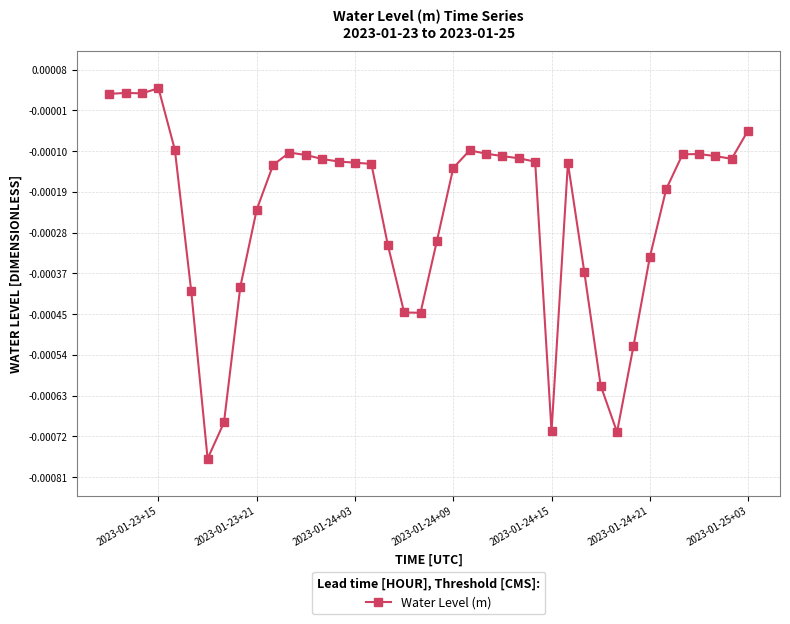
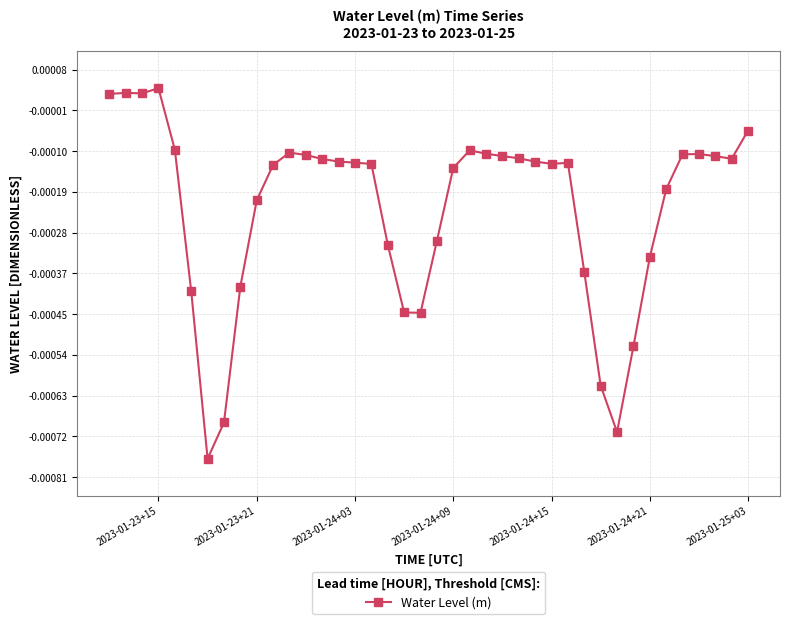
2023-01-23+21: -0.00022 -> -0.00020
2023-01-24+15: -0.00071 -> -0.00012
